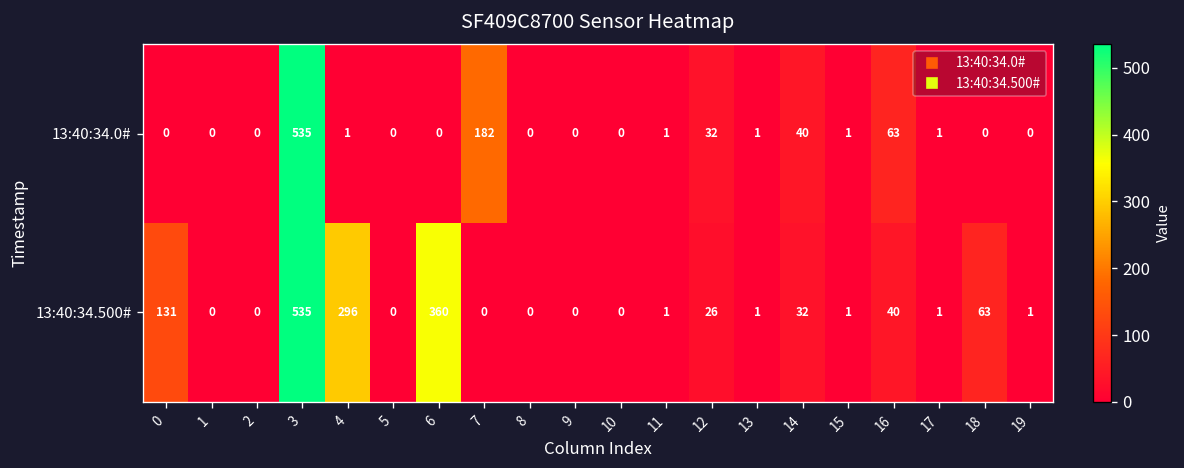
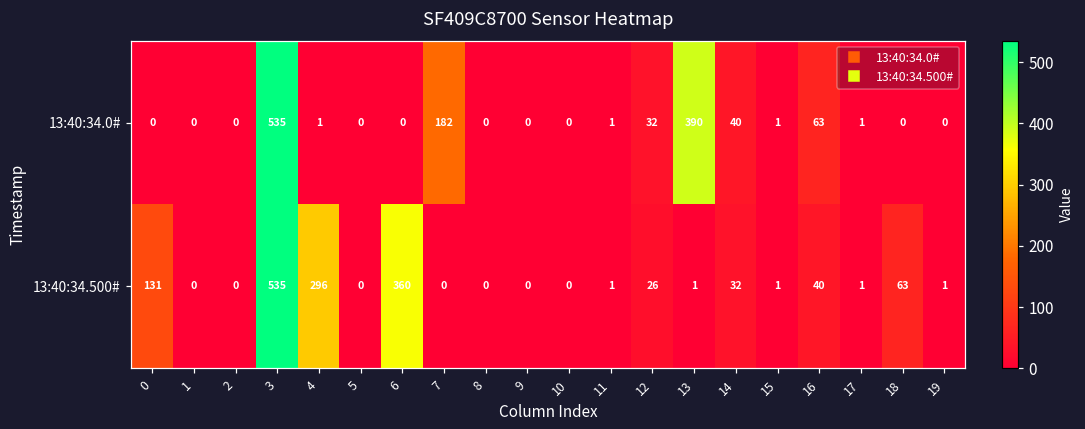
13:40:34.0#, 13: 1 -> 390
